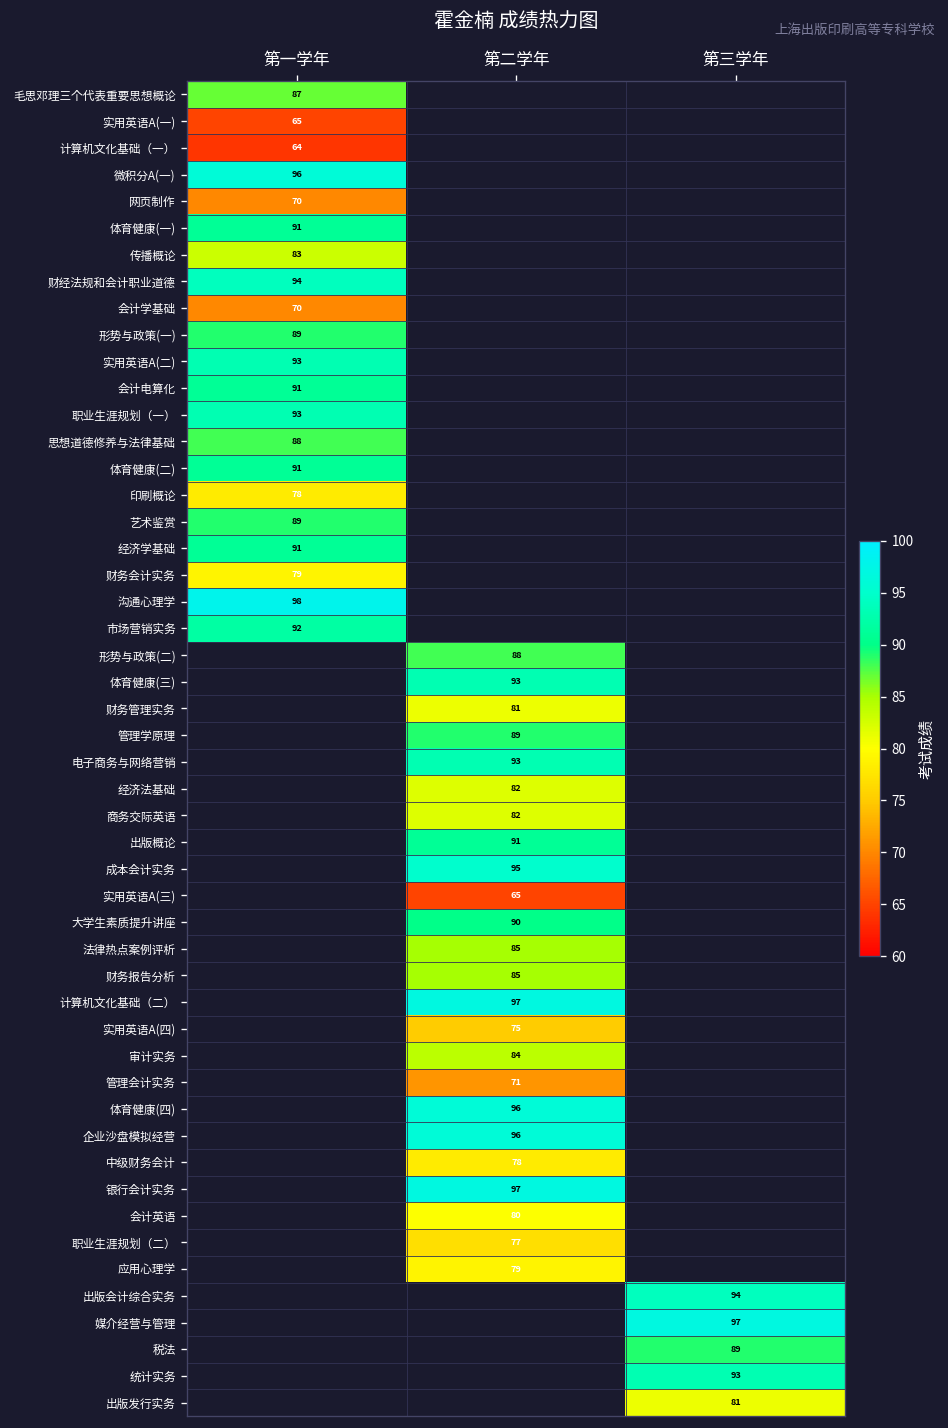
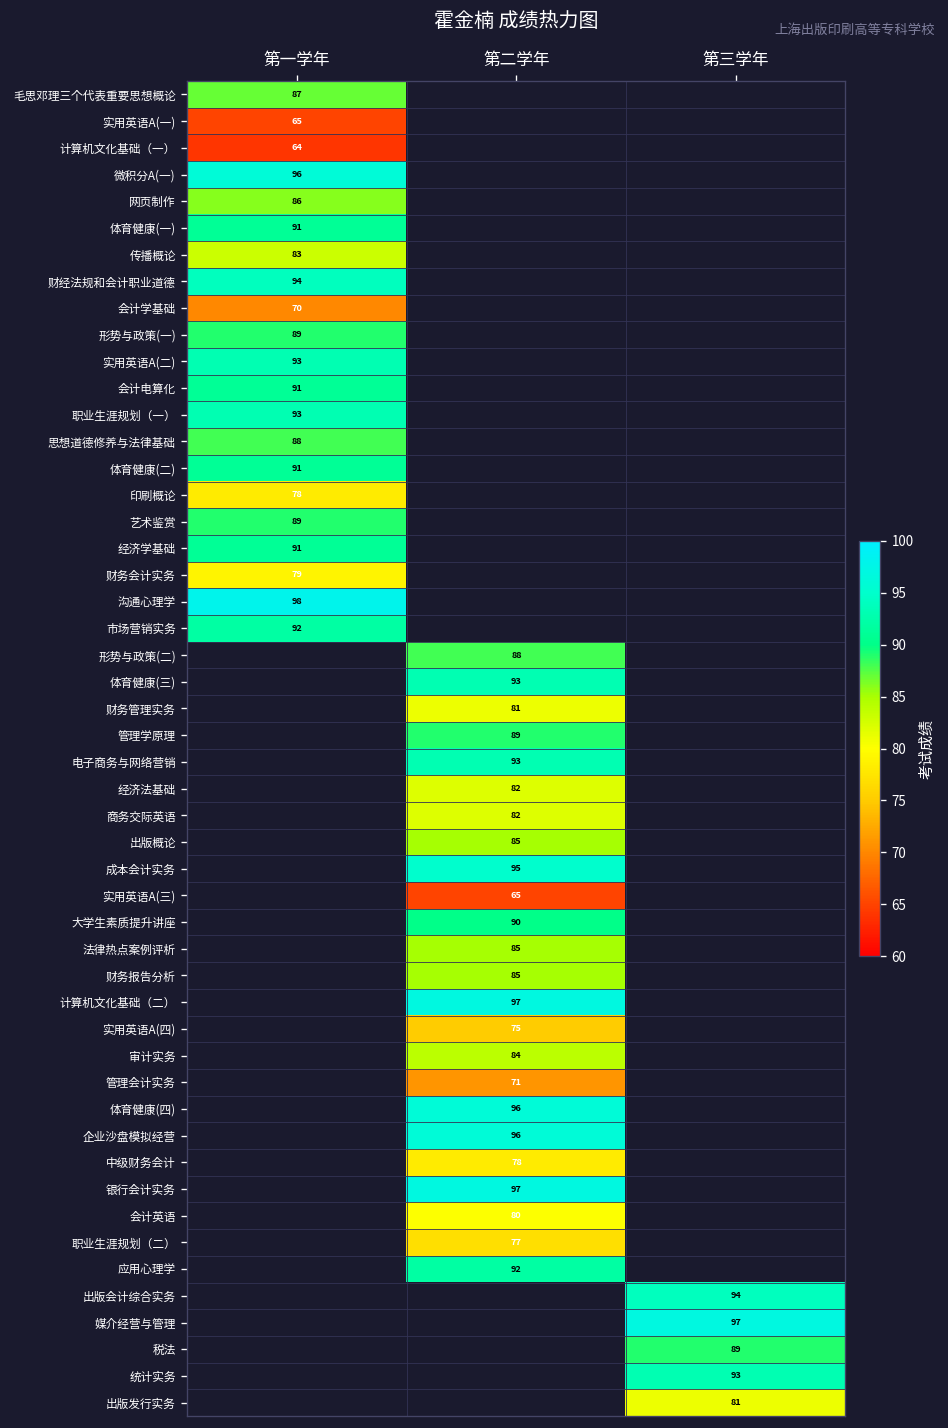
网页制作, 第一学年: 70 -> 86
出版概论, 第二学年: 91 -> 85
应用心理学, 第二学年: 79 -> 92
